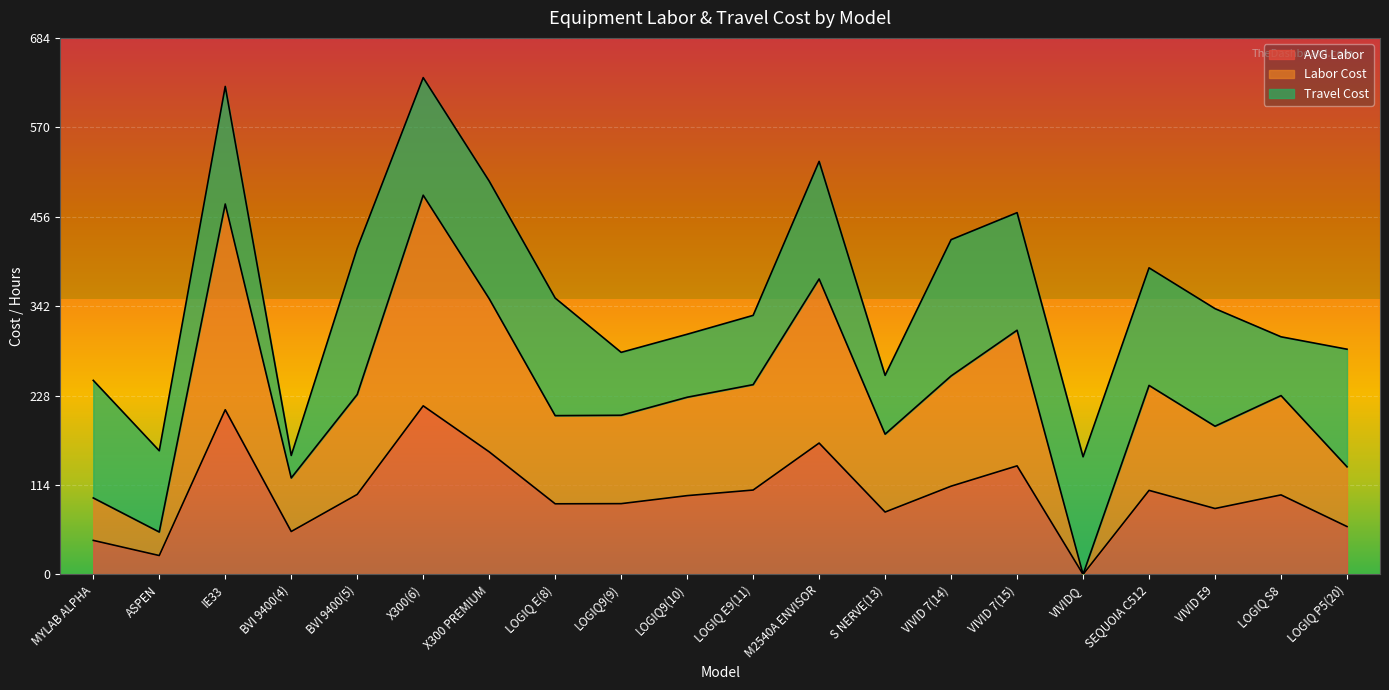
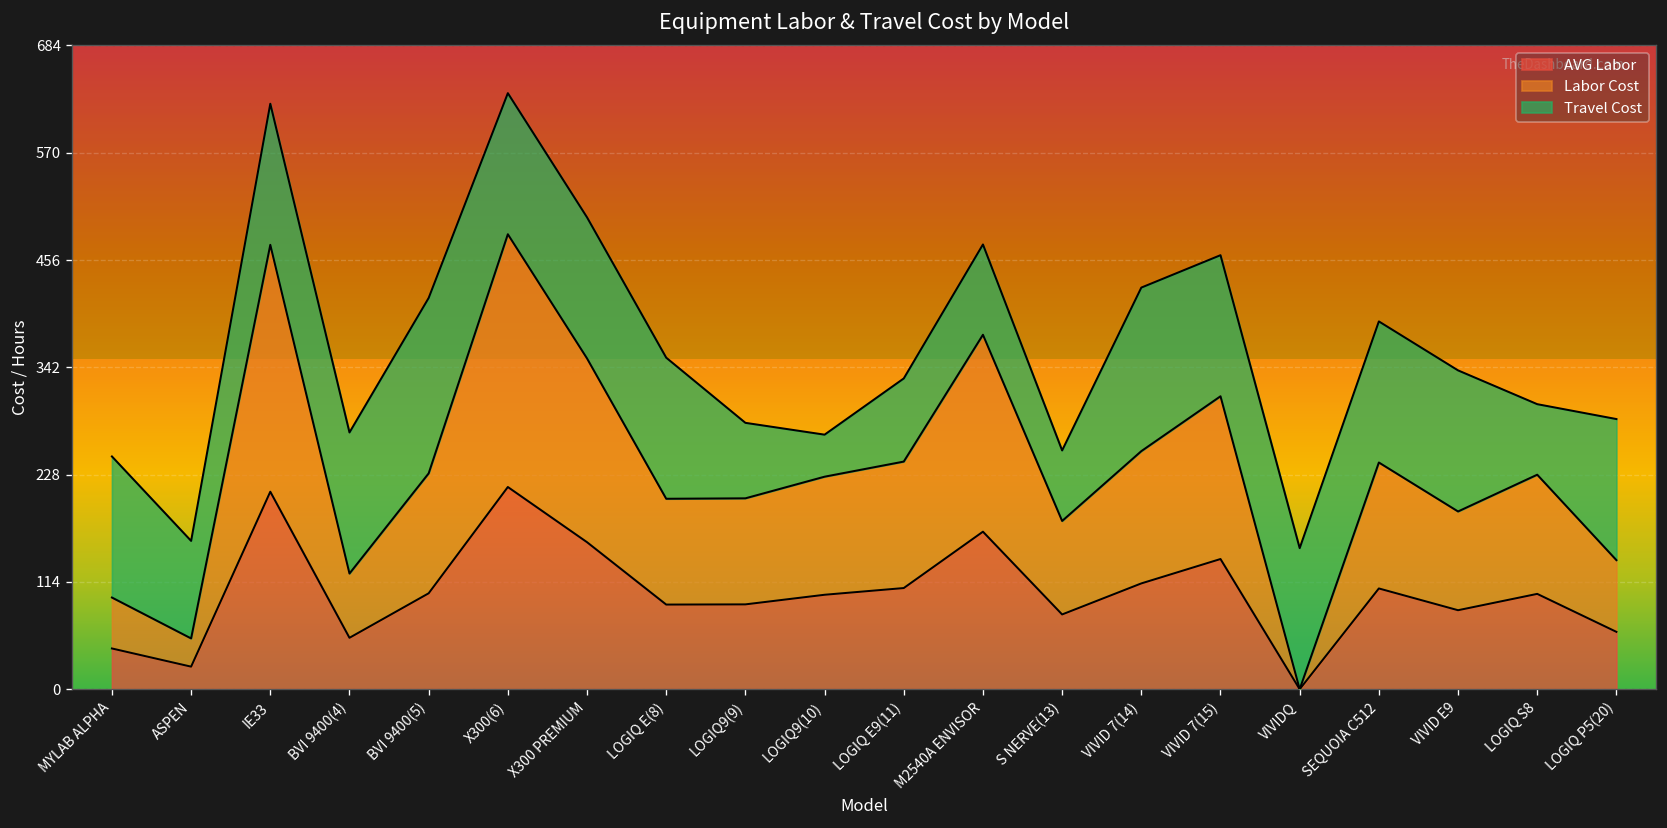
Travel Cost, BVI 9400(4): 30 -> 150
Travel Cost, LOGIQ9(10): 80 -> 40
Travel Cost, M2540A ENVISOR: 150 -> 100
